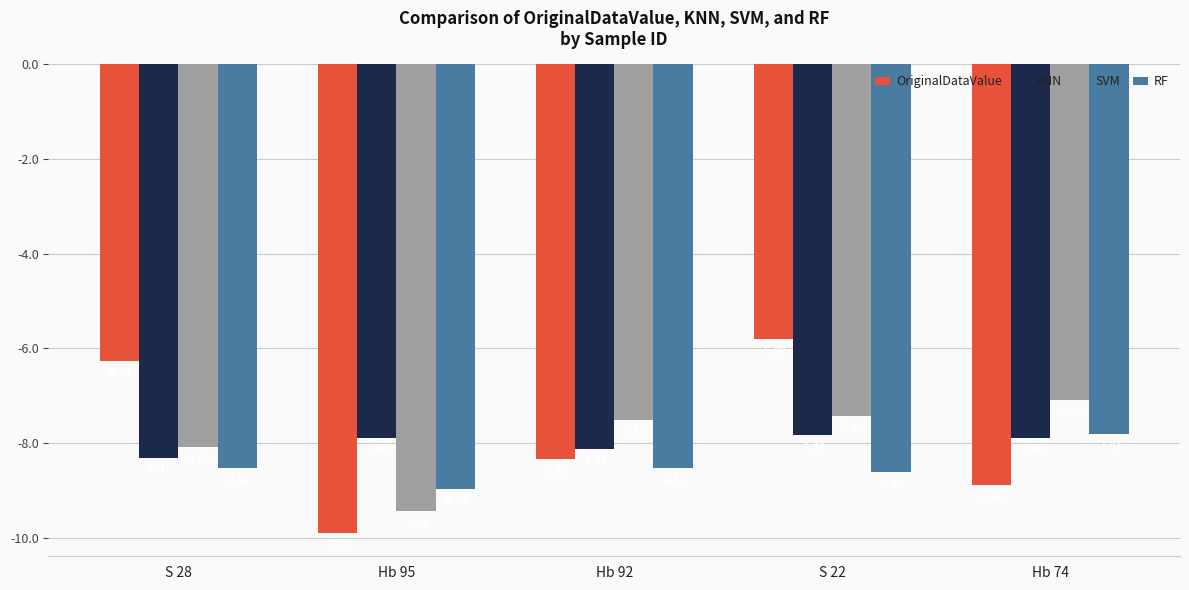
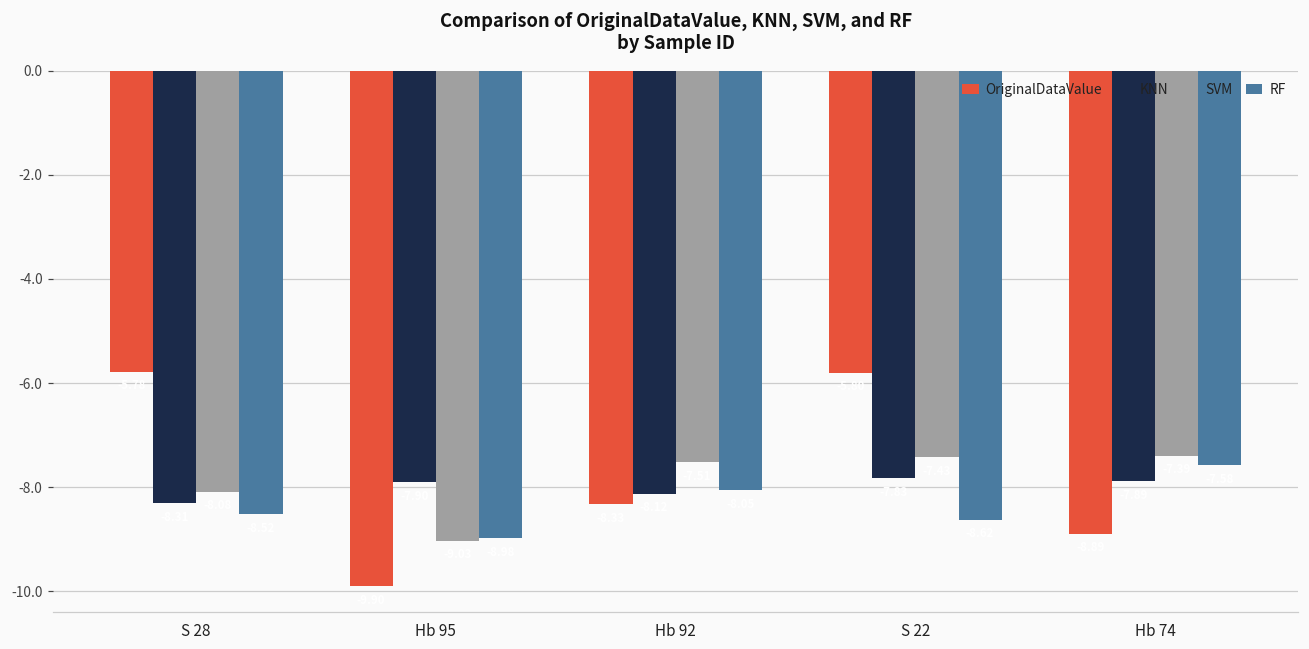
OriginalDataValue, S 28: -6.3 -> -5.8
SVM, Hb 95: -9.4 -> -9.0
RF, Hb 92: -8.5 -> -8.1
SVM, Hb 74: -7.1 -> -7.4
RF, Hb 74: -7.8 -> -7.6
